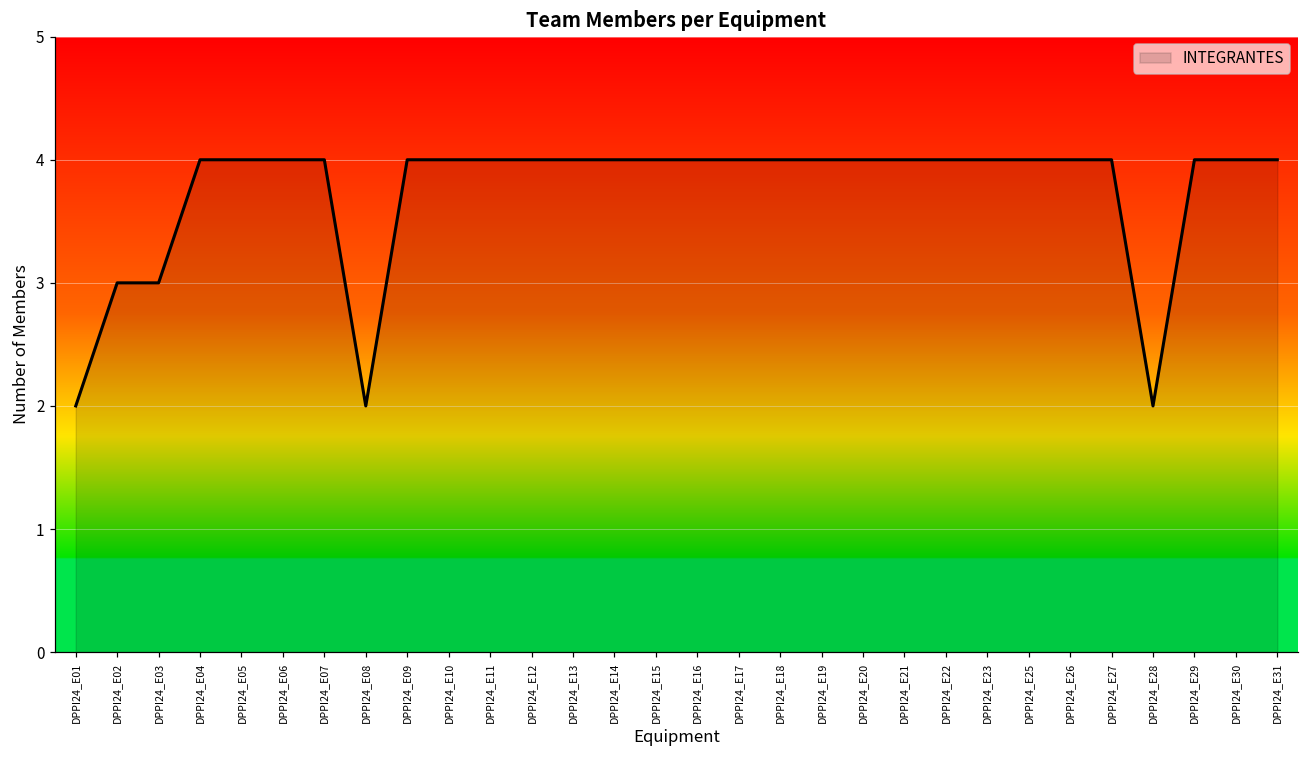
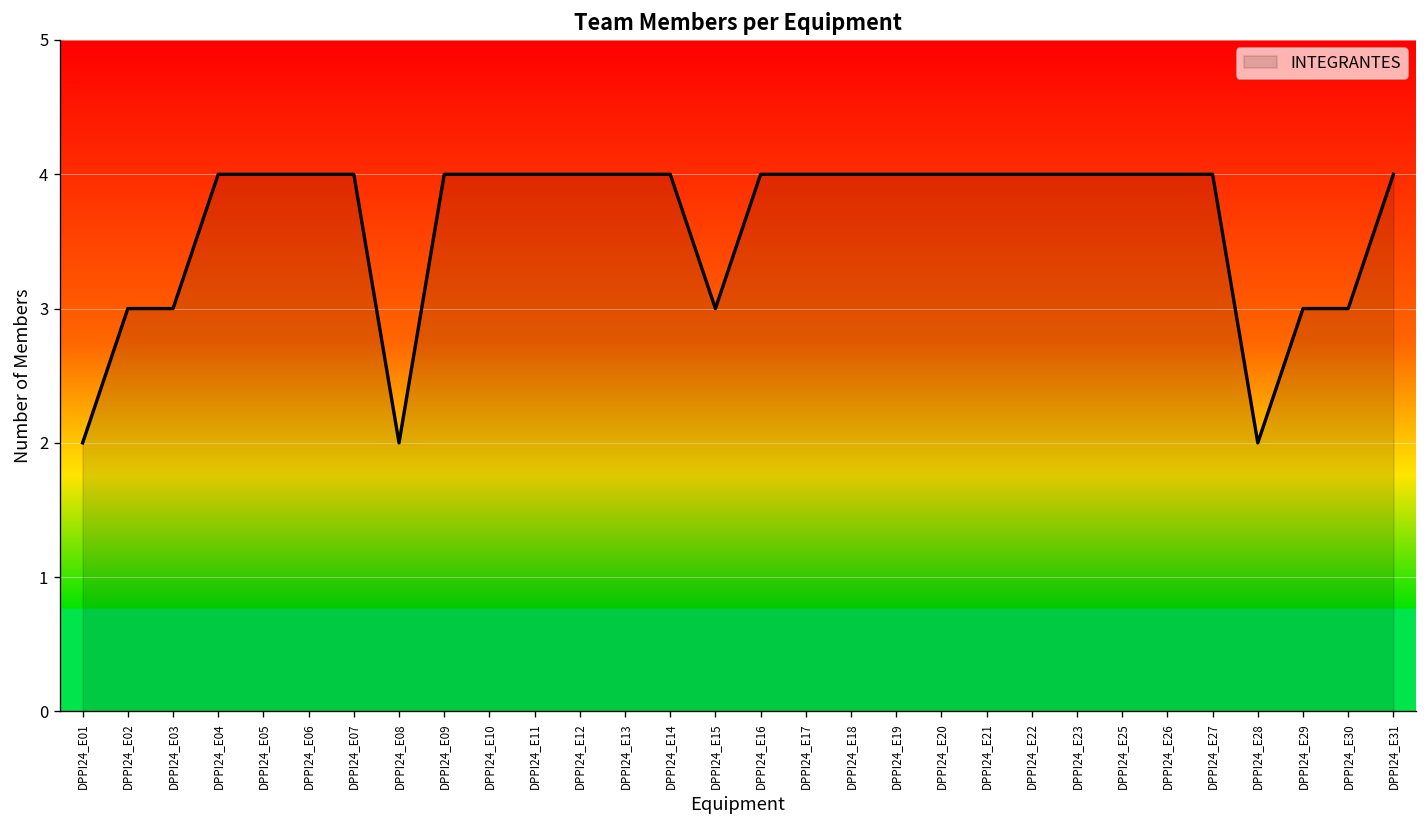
DPPI24_E15: 4 -> 3
DPPI24_E29: 4 -> 3
DPPI24_E30: 4 -> 3
